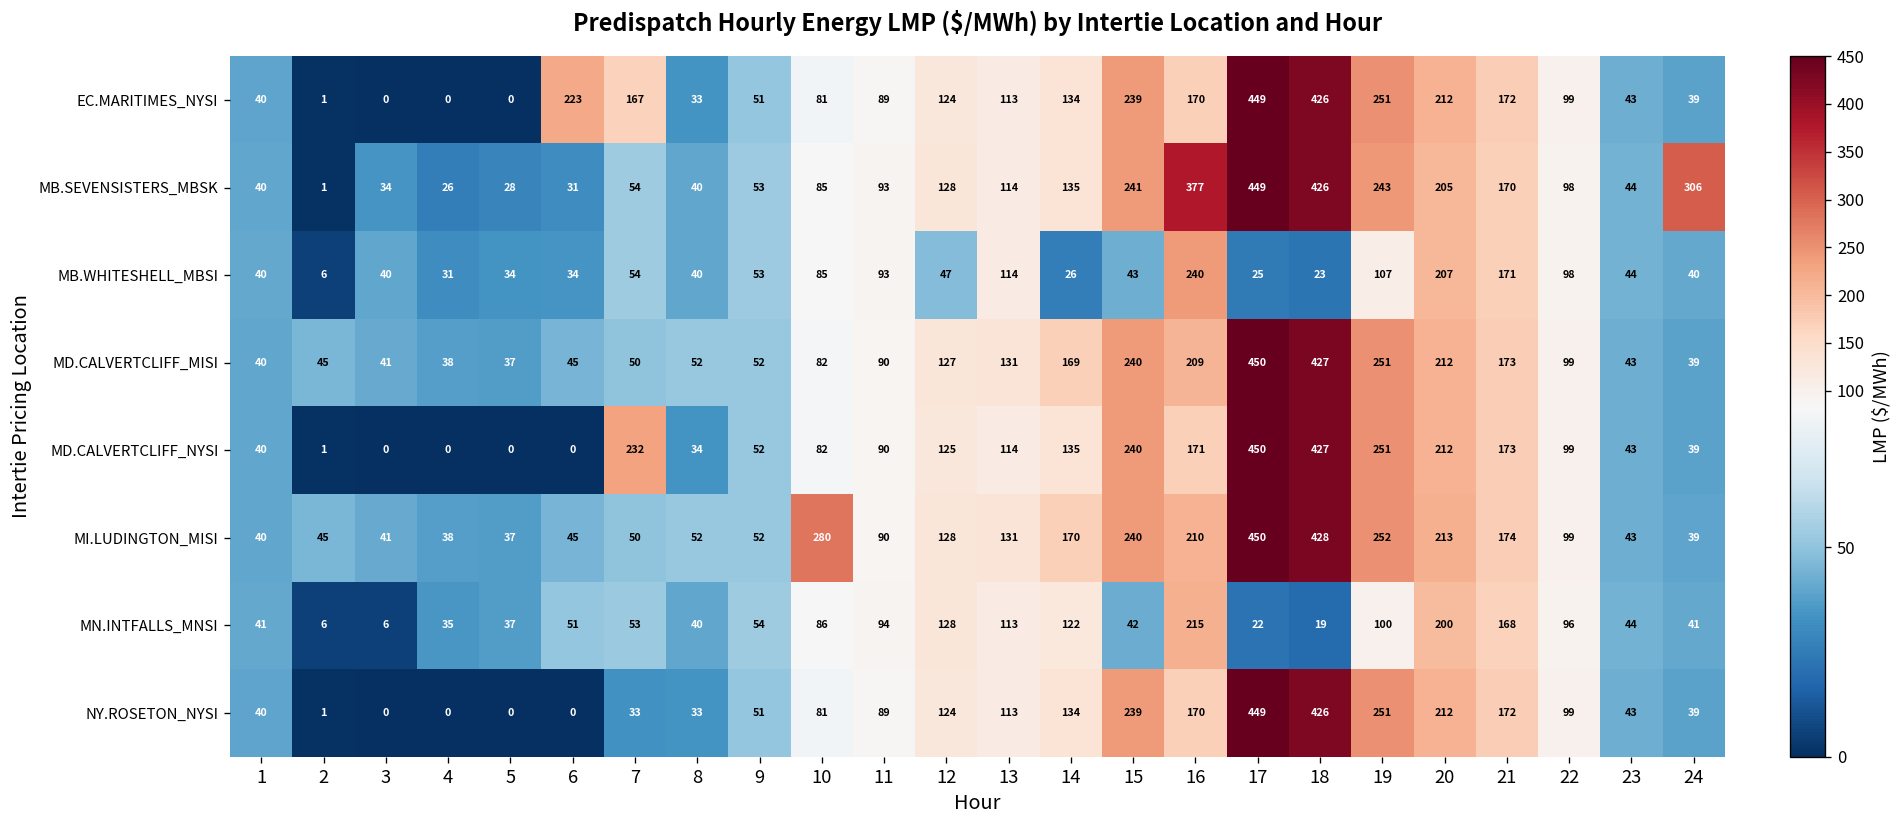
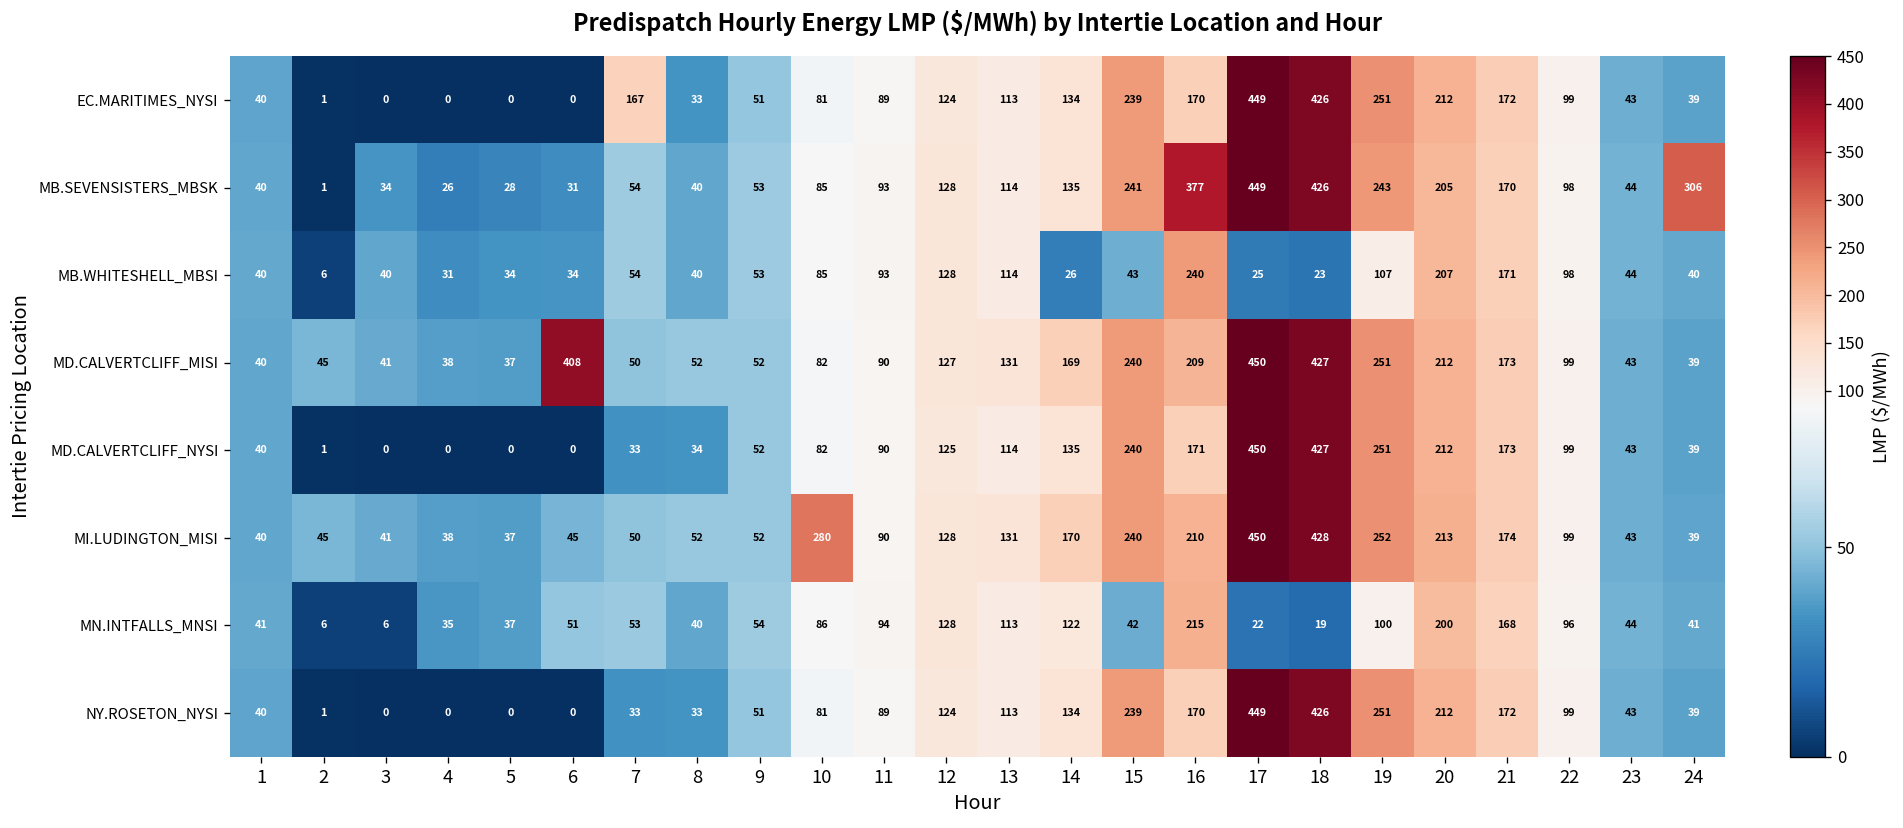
EC.MARITIMES_NYSI, 6: 223 -> 0
MB.WHITESHELL_MBSI, 12: 47 -> 128
MD.CALVERTCLIFF_MISI, 6: 45 -> 408
MD.CALVERTCLIFF_NYSI, 7: 232 -> 33
